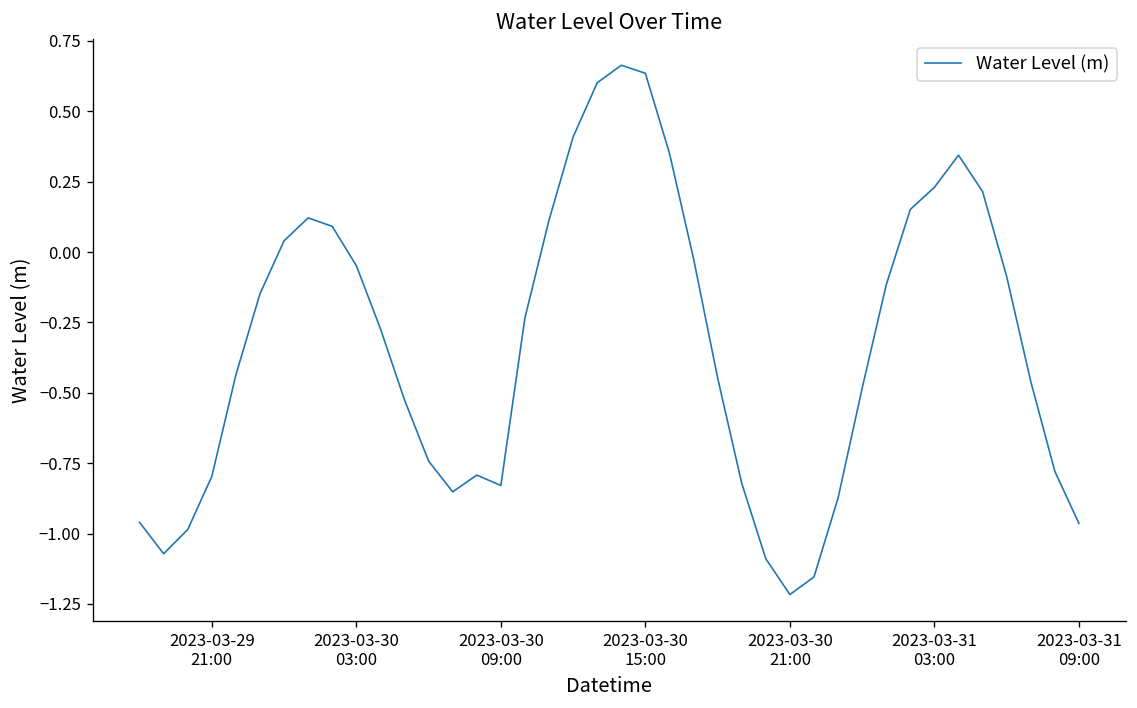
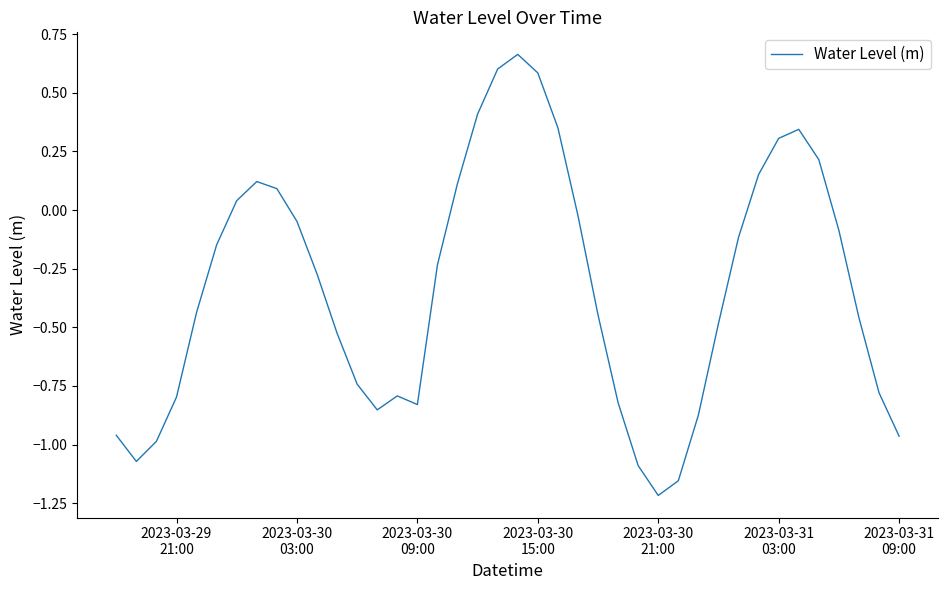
2023-03-30 15:00: 0.64 -> 0.58
2023-03-31 03:00: 0.23 -> 0.31
